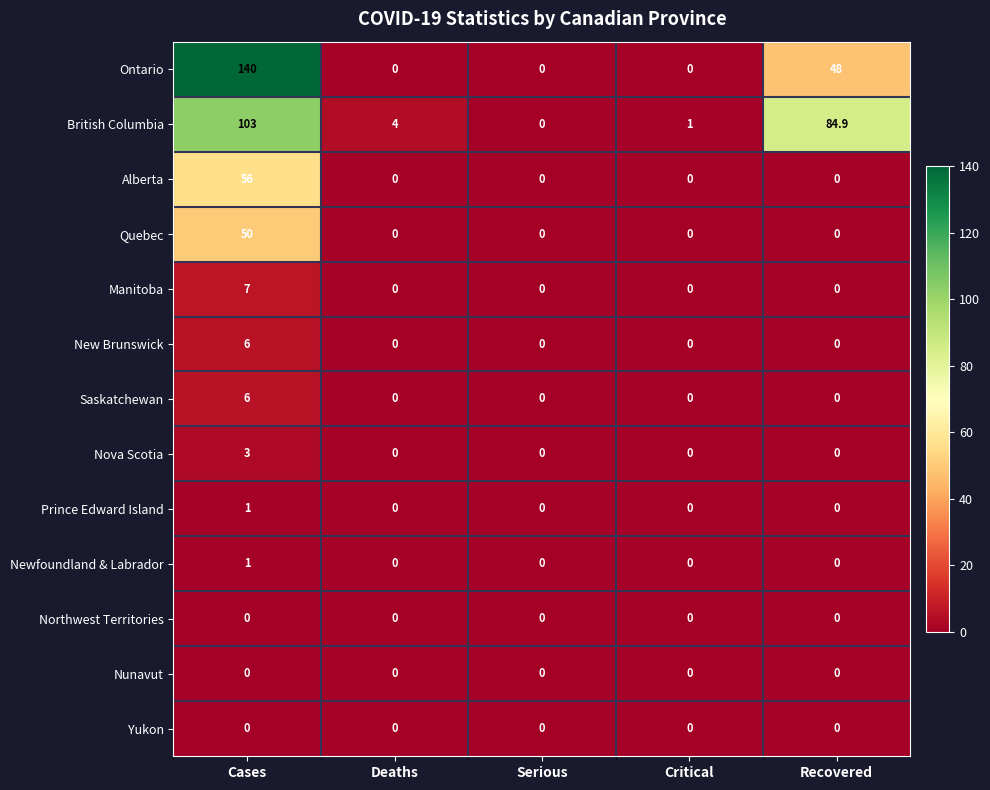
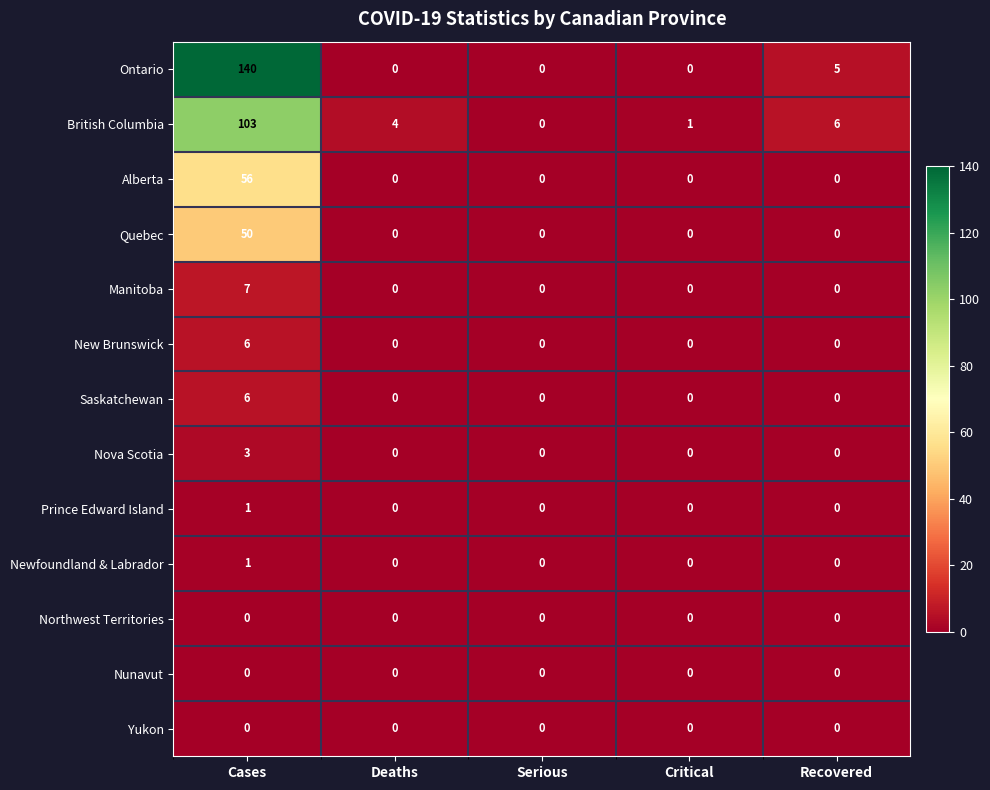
Ontario, Recovered: 48 -> 5
British Columbia, Recovered: 84.9 -> 6
